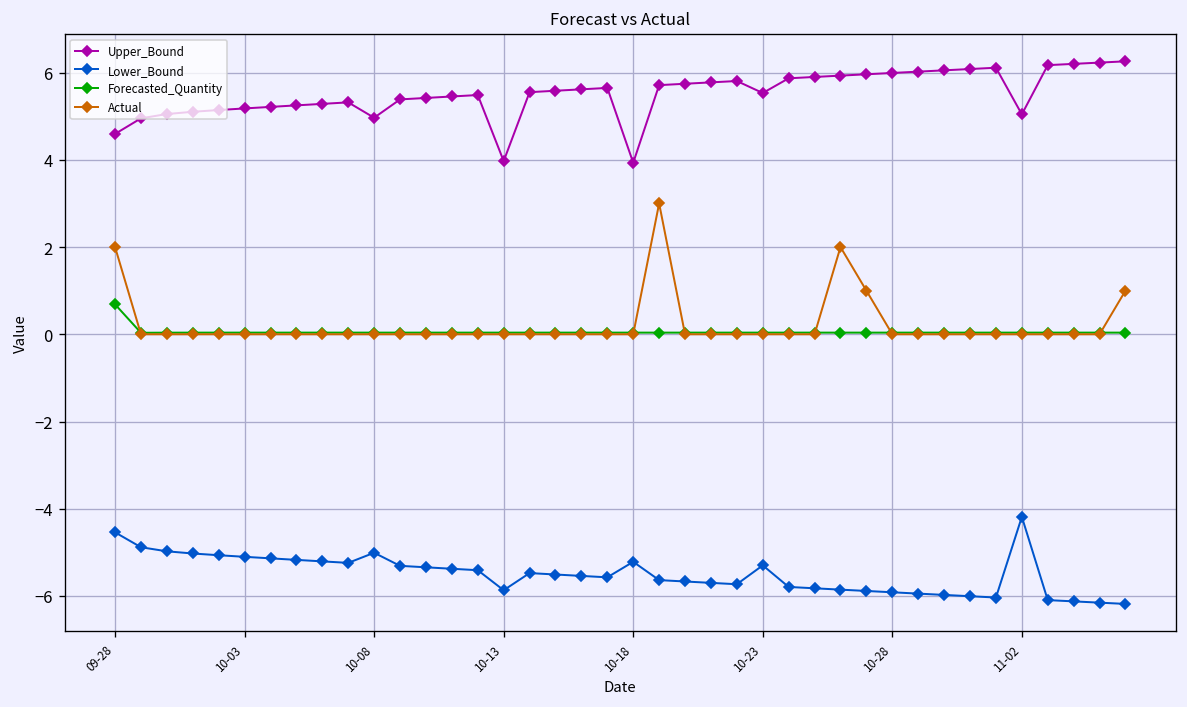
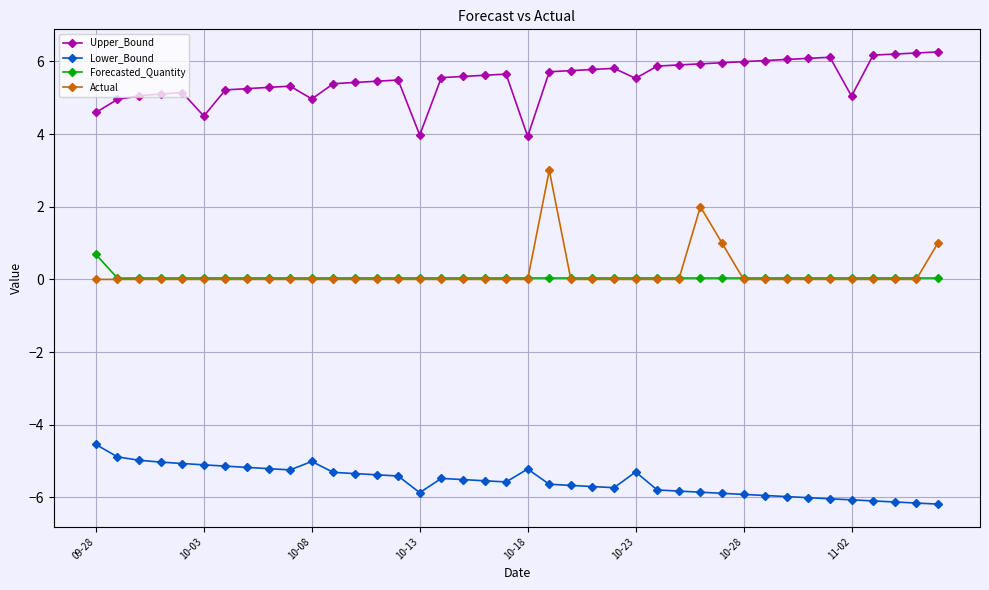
Actual, 09-28: 2 -> 0
Upper_Bound, 10-03: 5.2 -> 4.5
Lower_Bound, 11-02: -4.2 -> -6.1
